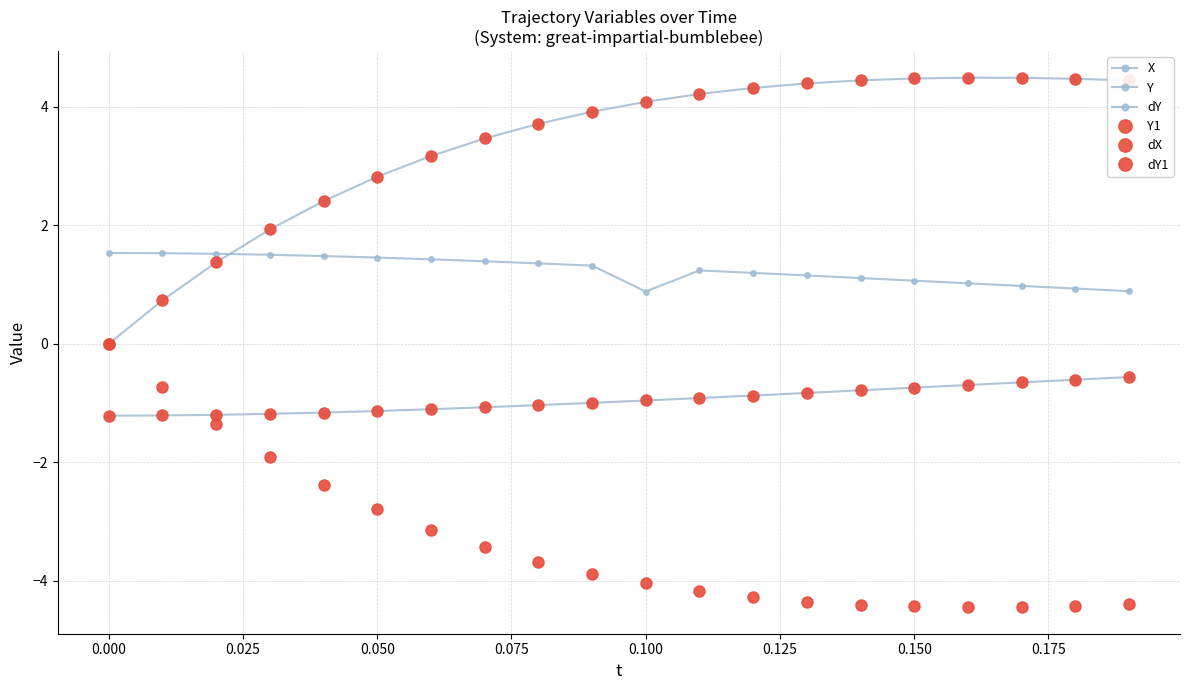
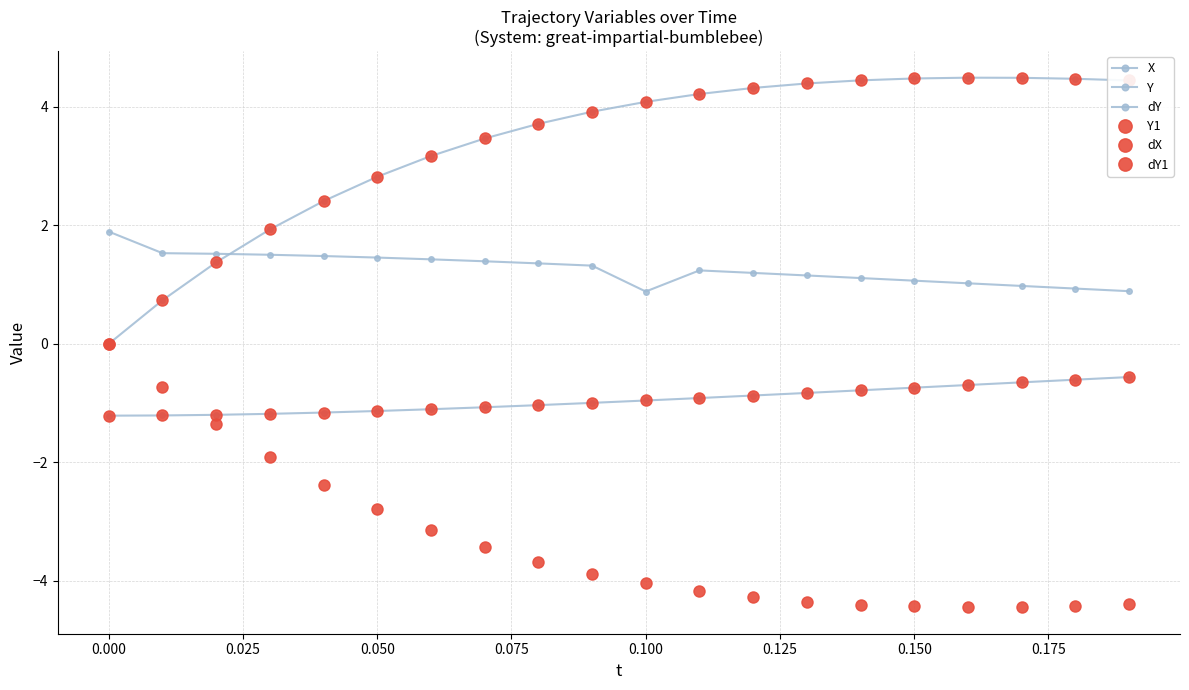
X, 0.000: 1.5 -> 1.9
